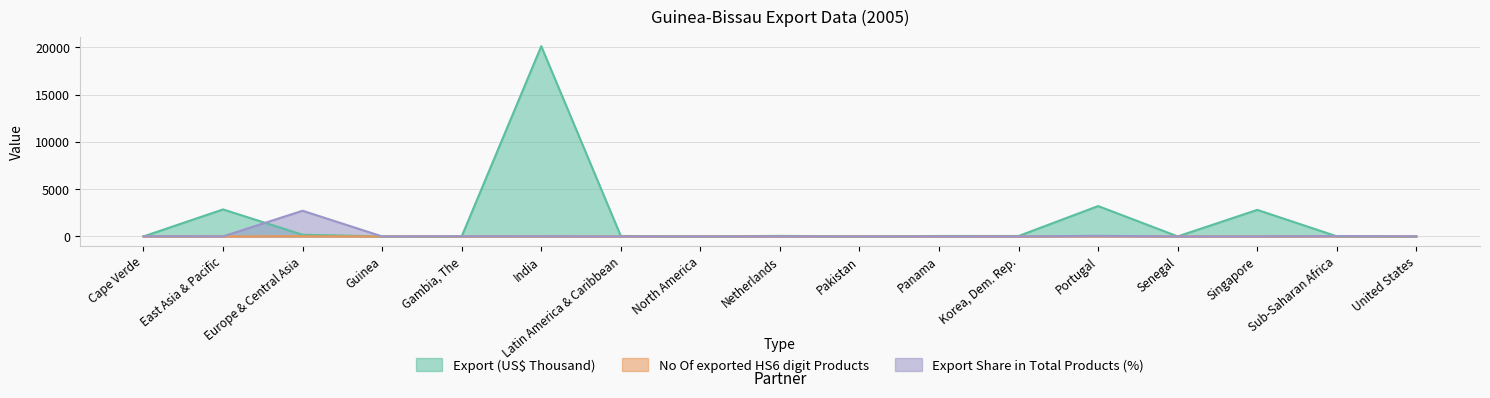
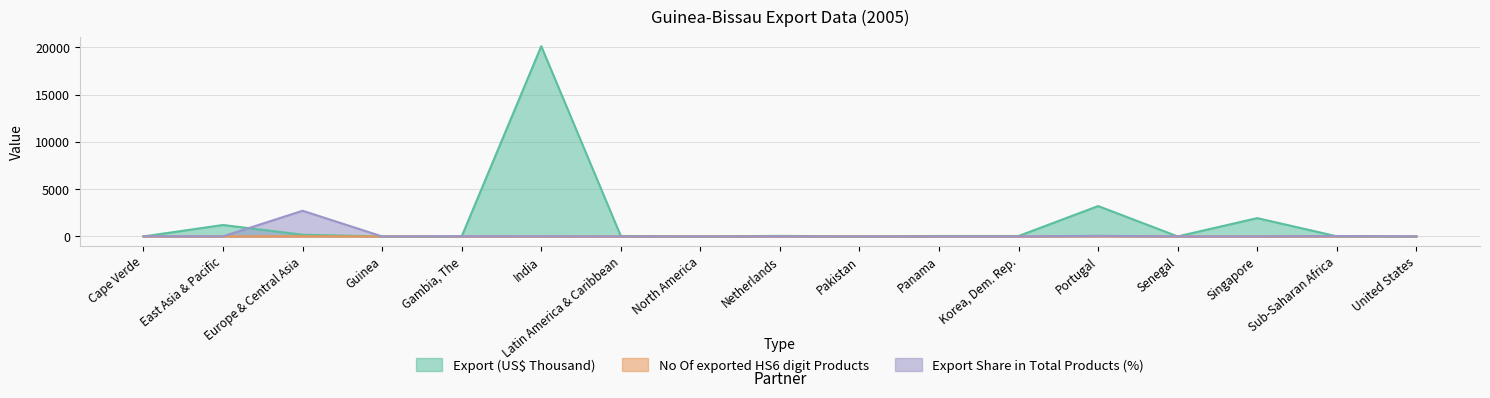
Export (US$ Thousand), East Asia & Pacific: 3000 -> 1000
Export (US$ Thousand), Singapore: 3000 -> 2000
